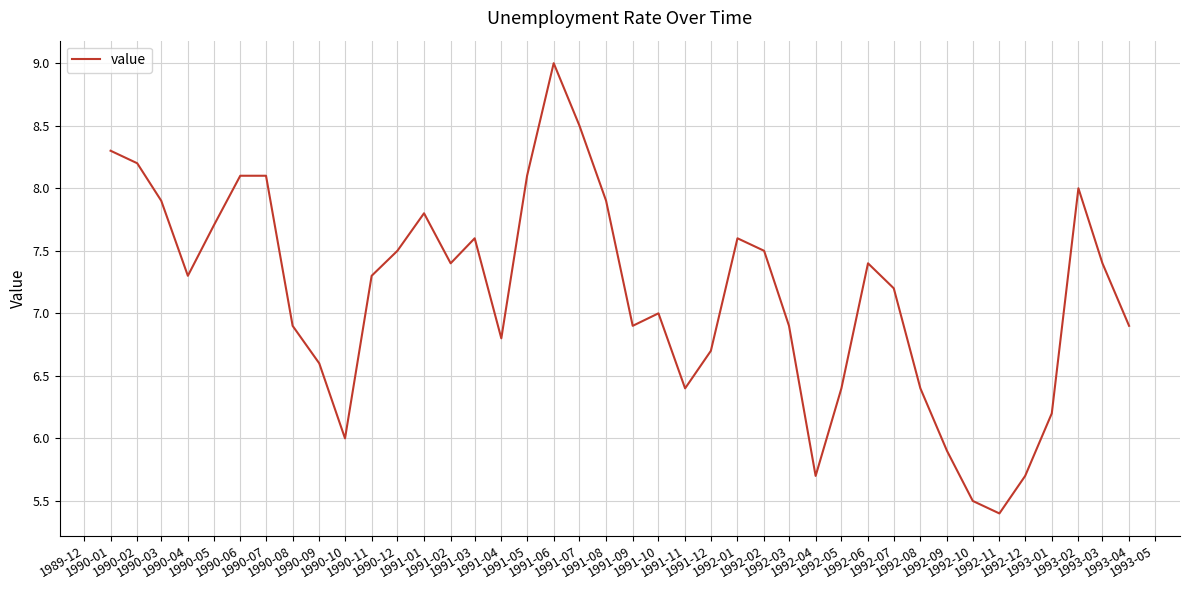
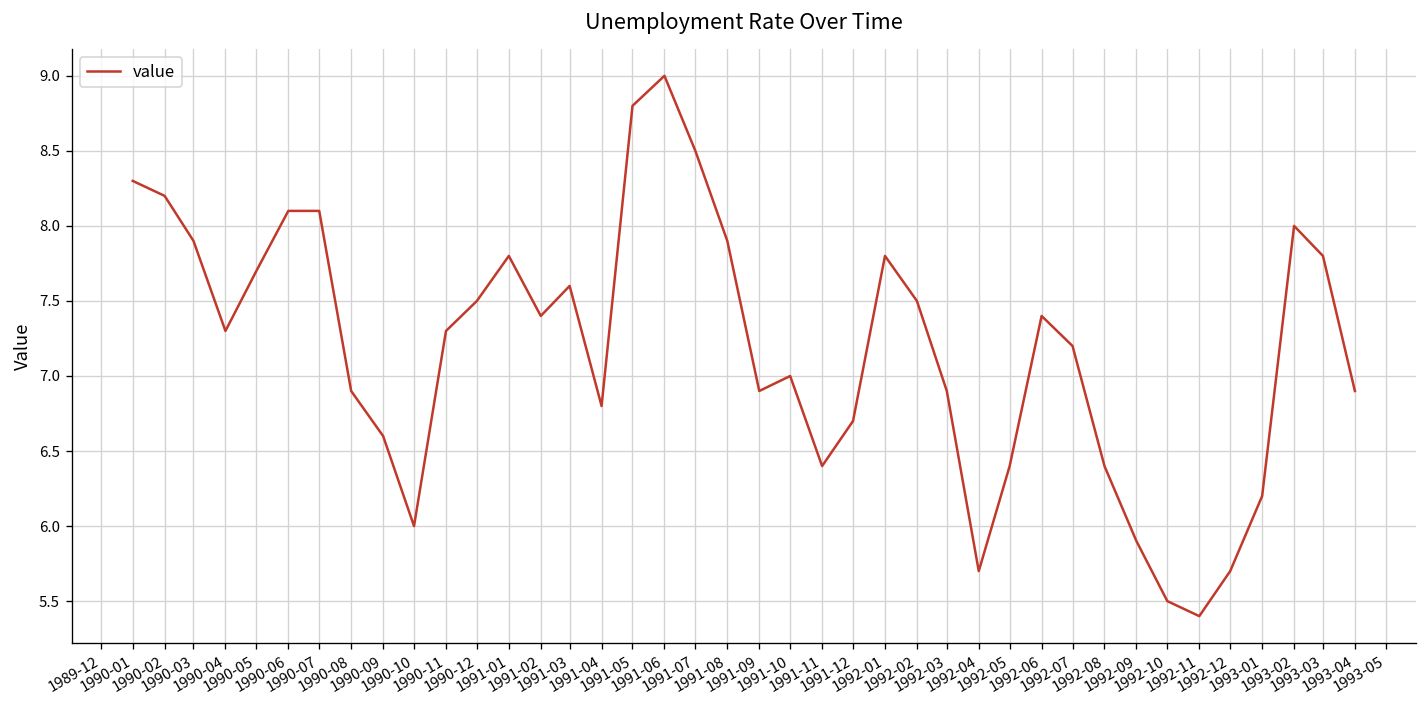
1991-05: 8.1 -> 8.8
1992-01: 7.6 -> 7.8
1993-03: 7.4 -> 7.8
